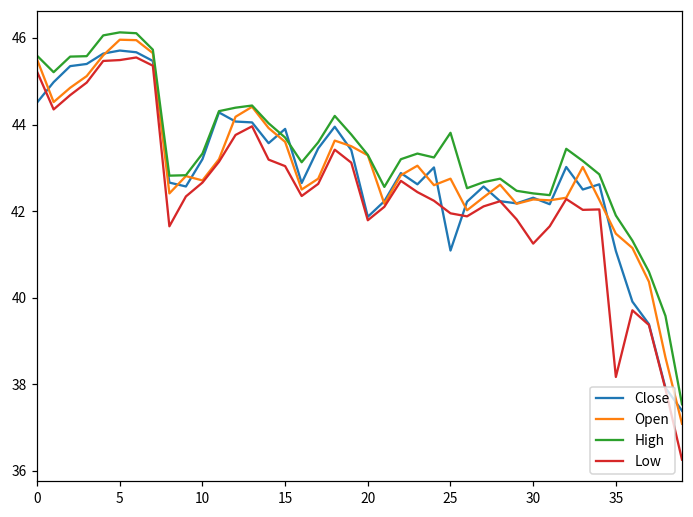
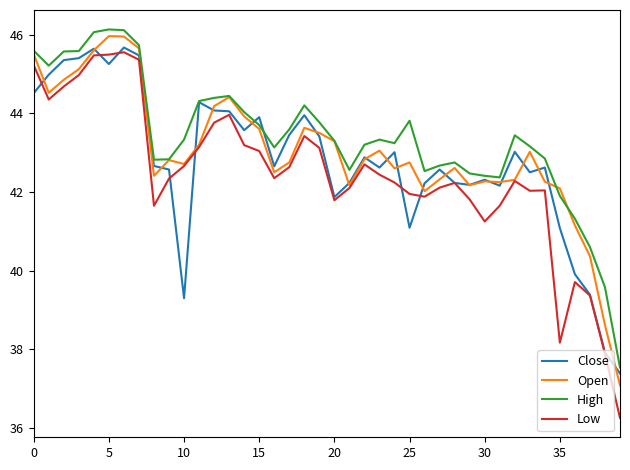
Close, 5: 45.7 -> 45.3
Close, 10: 43.2 -> 39.3
Open, 35: 41.5 -> 42.1
